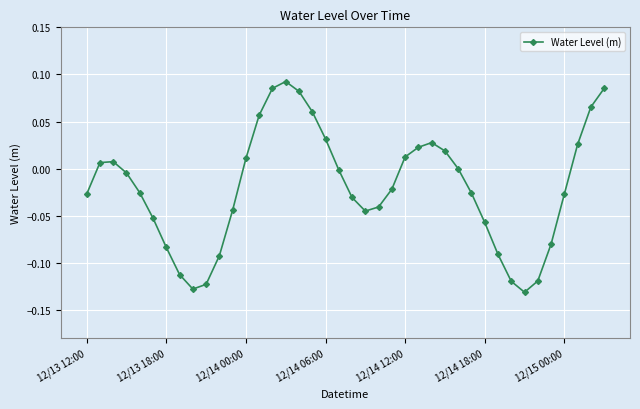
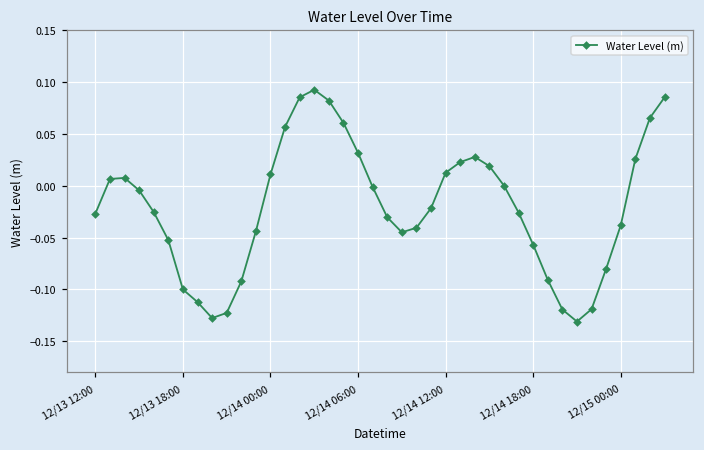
12/13 18:00: -0.08 -> -0.10
12/15 00:00: -0.03 -> -0.04
